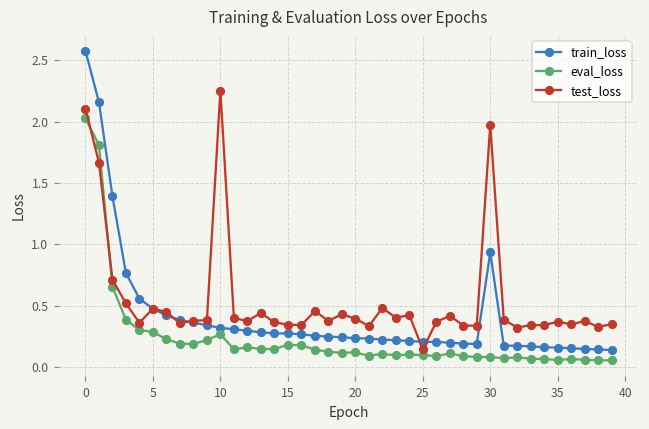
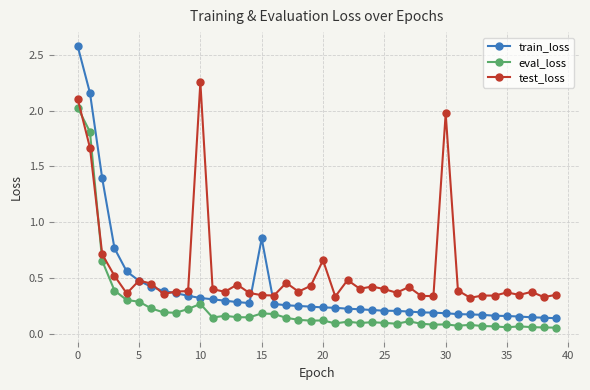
train_loss, 15: 0.27 -> 0.86
test_loss, 20: 0.40 -> 0.66
test_loss, 25: 0.15 -> 0.40
train_loss, 30: 0.93 -> 0.18
